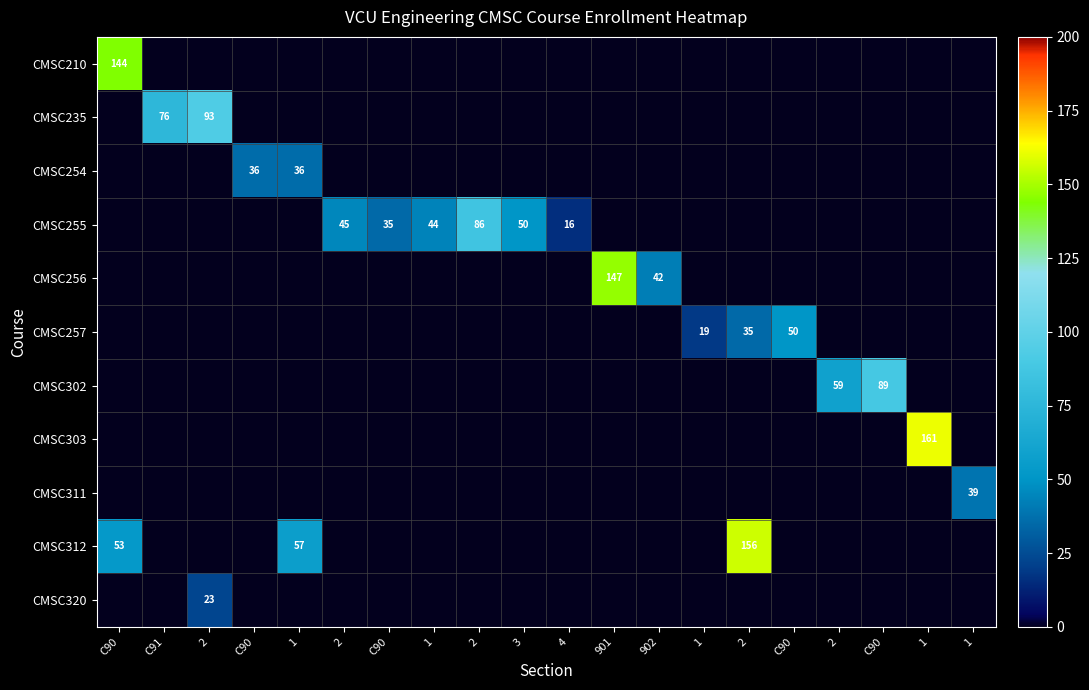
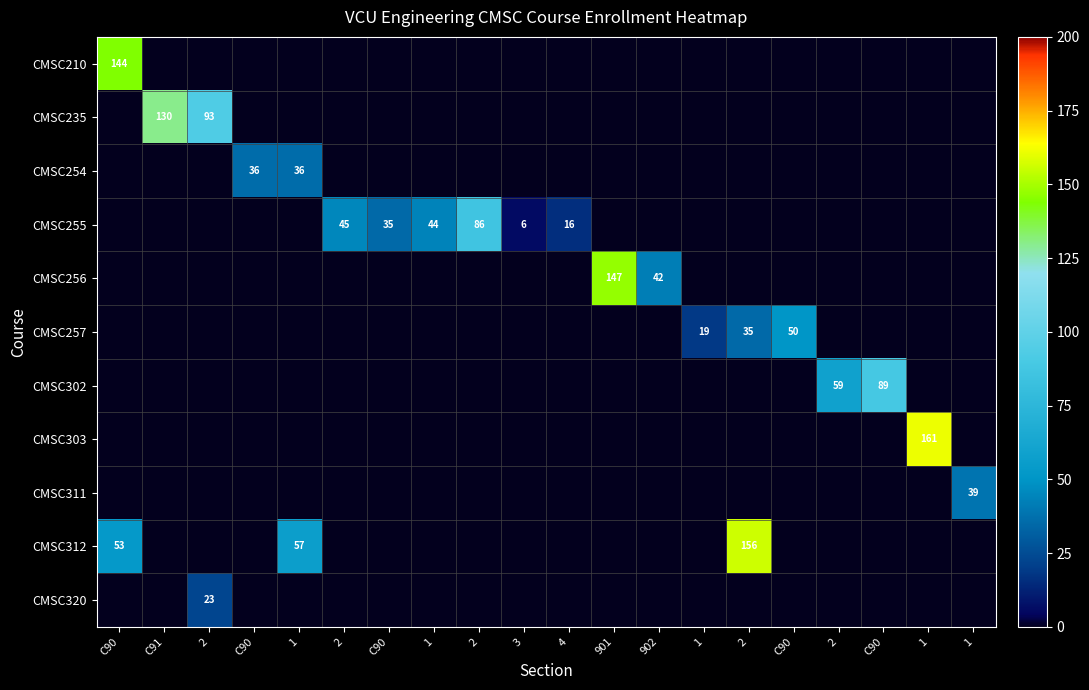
CMSC235, C91: 76 -> 130
CMSC255, 3: 50 -> 6
